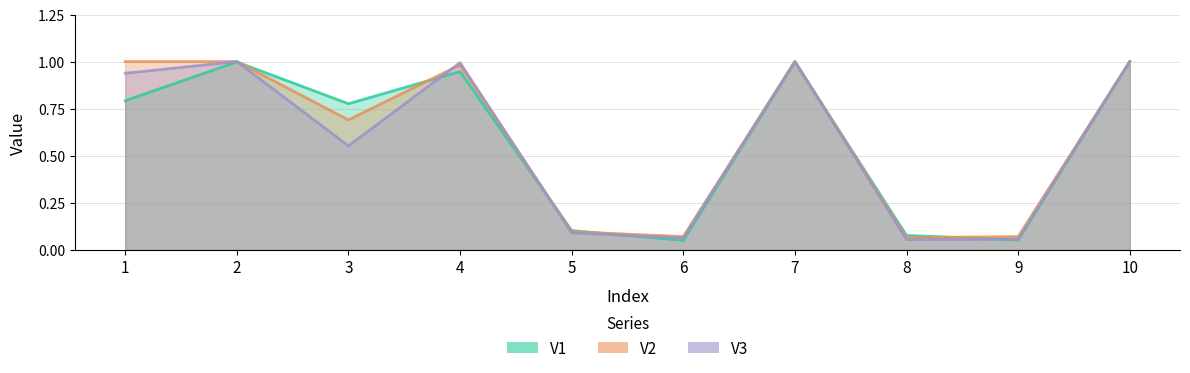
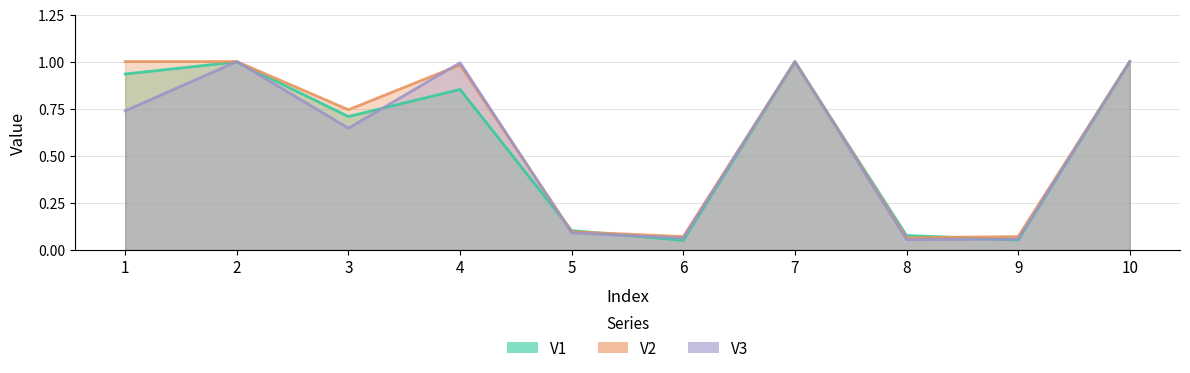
V1, 1: 0.79 -> 0.93
V3, 1: 0.94 -> 0.74
V1, 3: 0.78 -> 0.71
V2, 3: 0.69 -> 0.74
V3, 3: 0.55 -> 0.65
V1, 4: 0.95 -> 0.85
